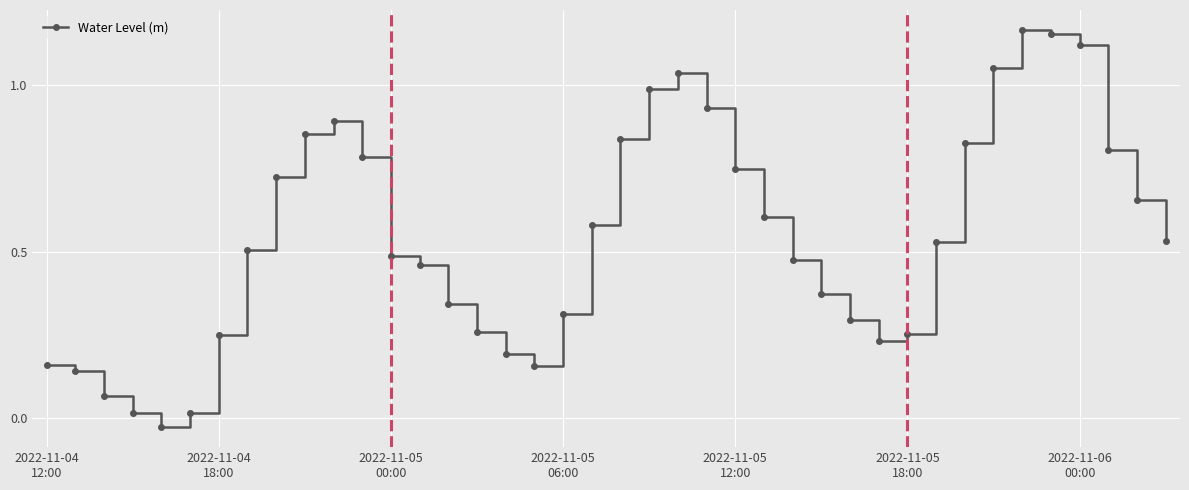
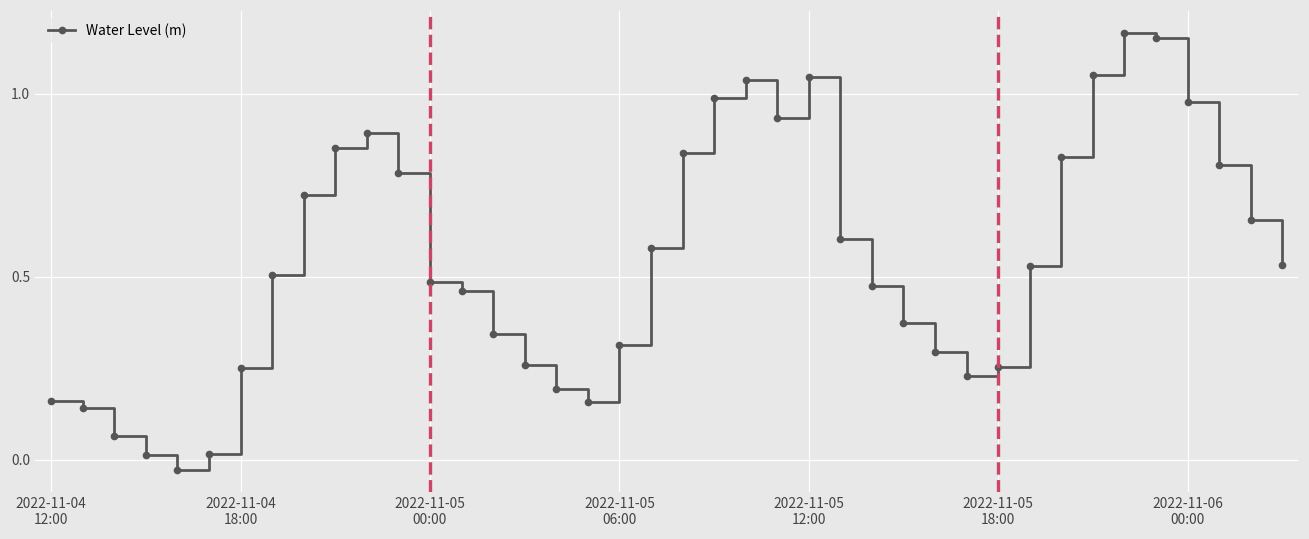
2022-11-05 12:00: 0.75 -> 1.05
2022-11-06 00:00: 1.12 -> 0.98
